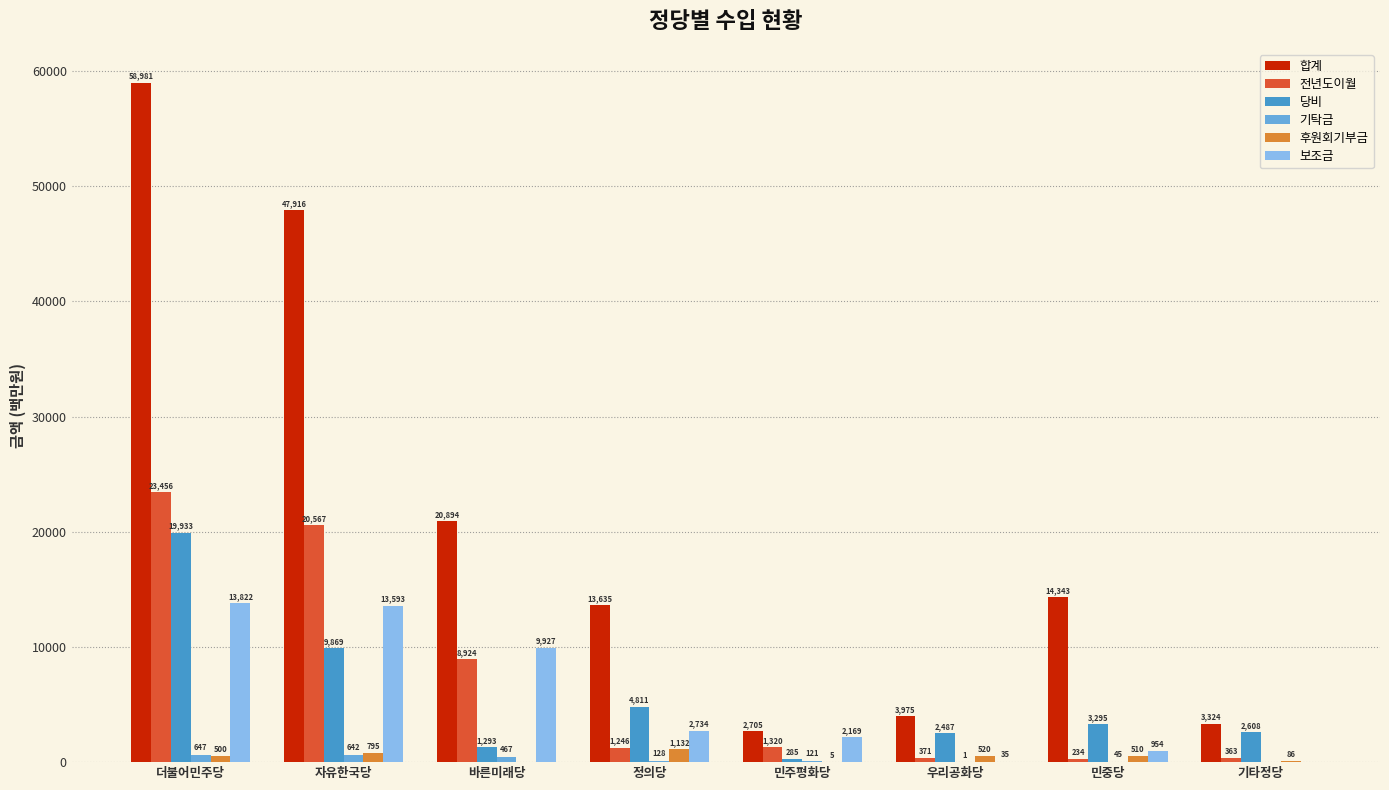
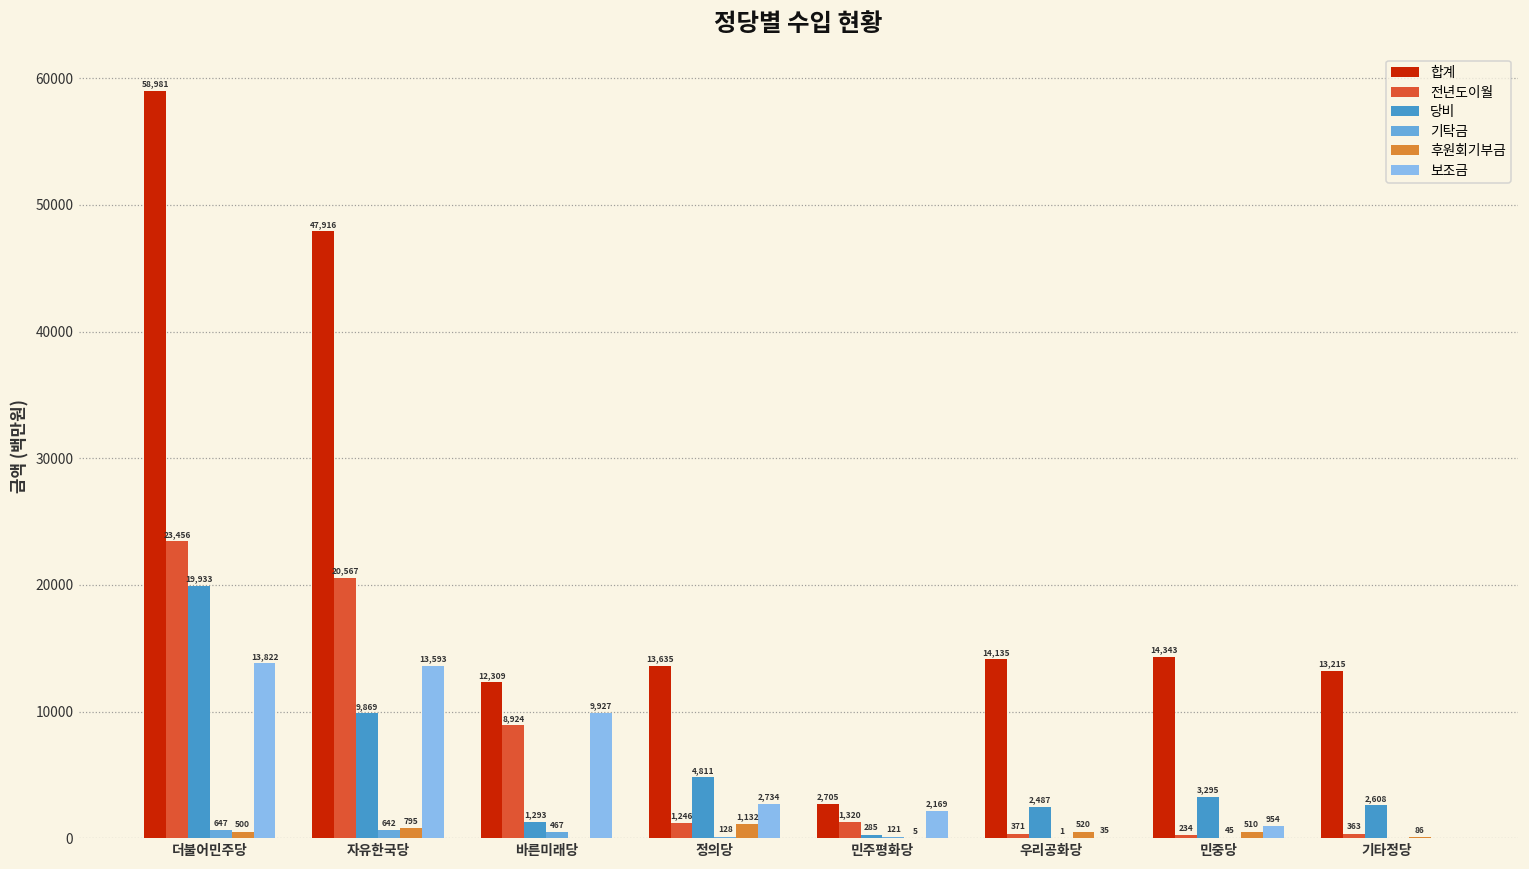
합계, 바른미래당: 20,894 -> 12,309
합계, 우리공화당: 3,975 -> 14,135
합계, 기타정당: 3,324 -> 13,215
